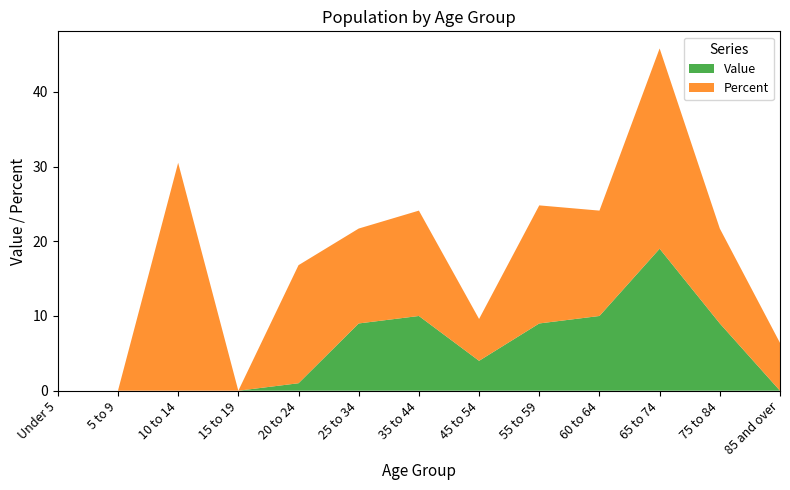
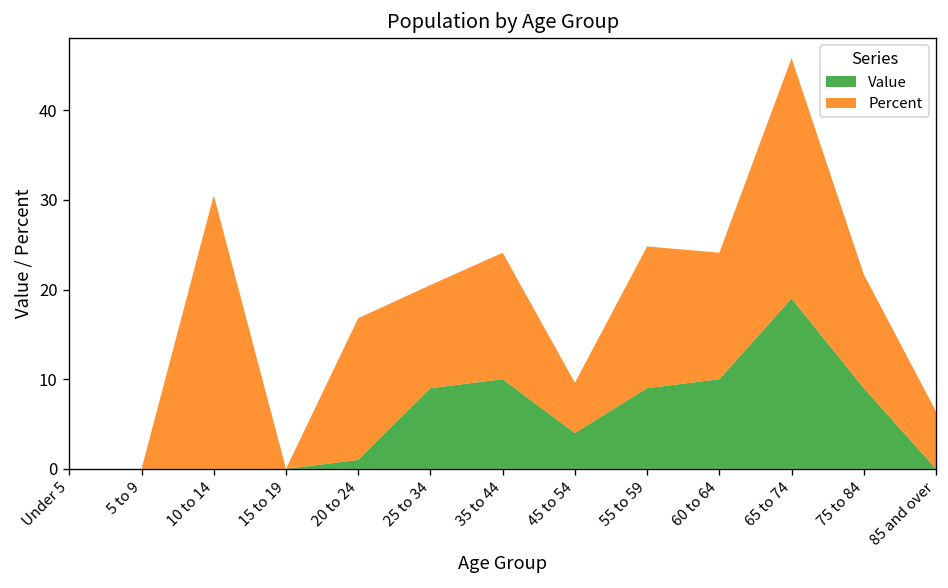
Percent, 25 to 34: 13 -> 12
